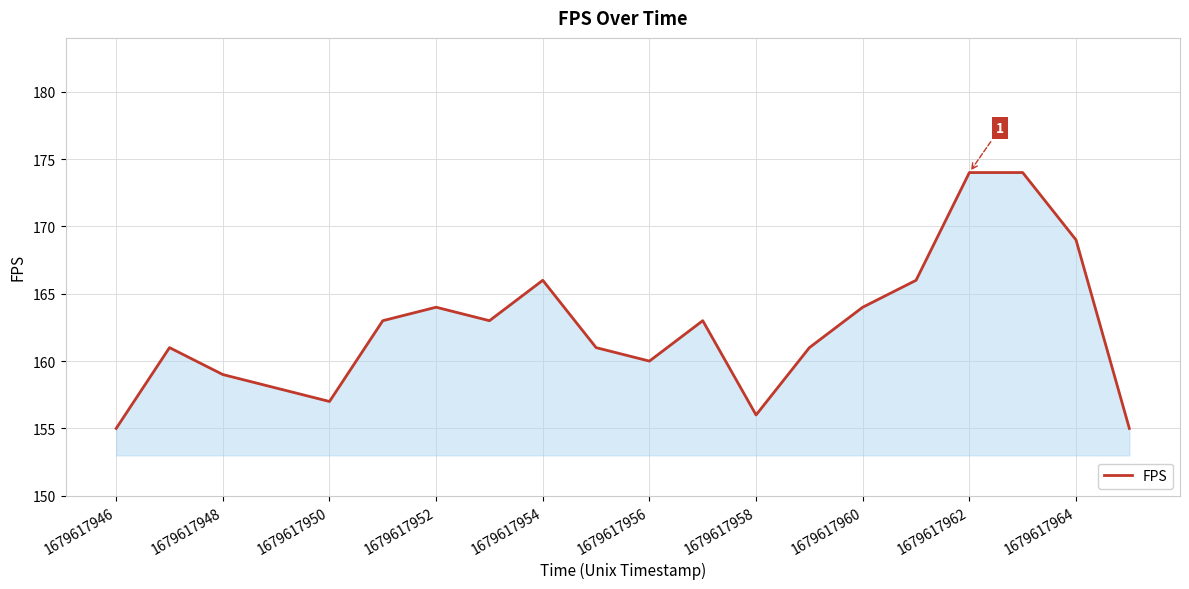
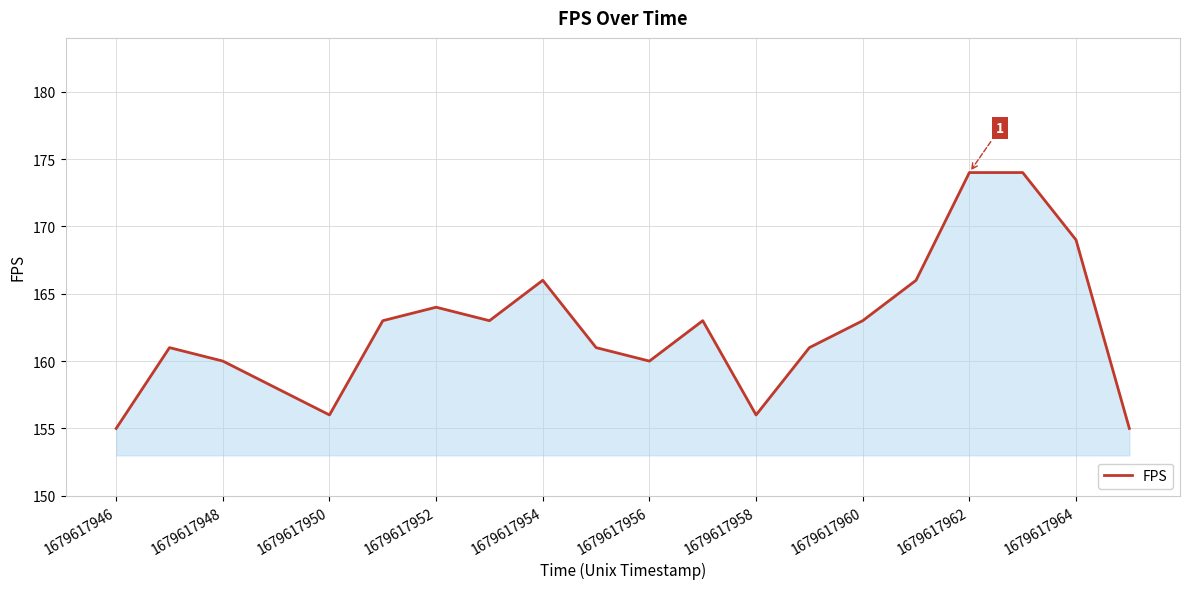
1679617948: 159 -> 160
1679617950: 157 -> 156
1679617960: 164 -> 163
